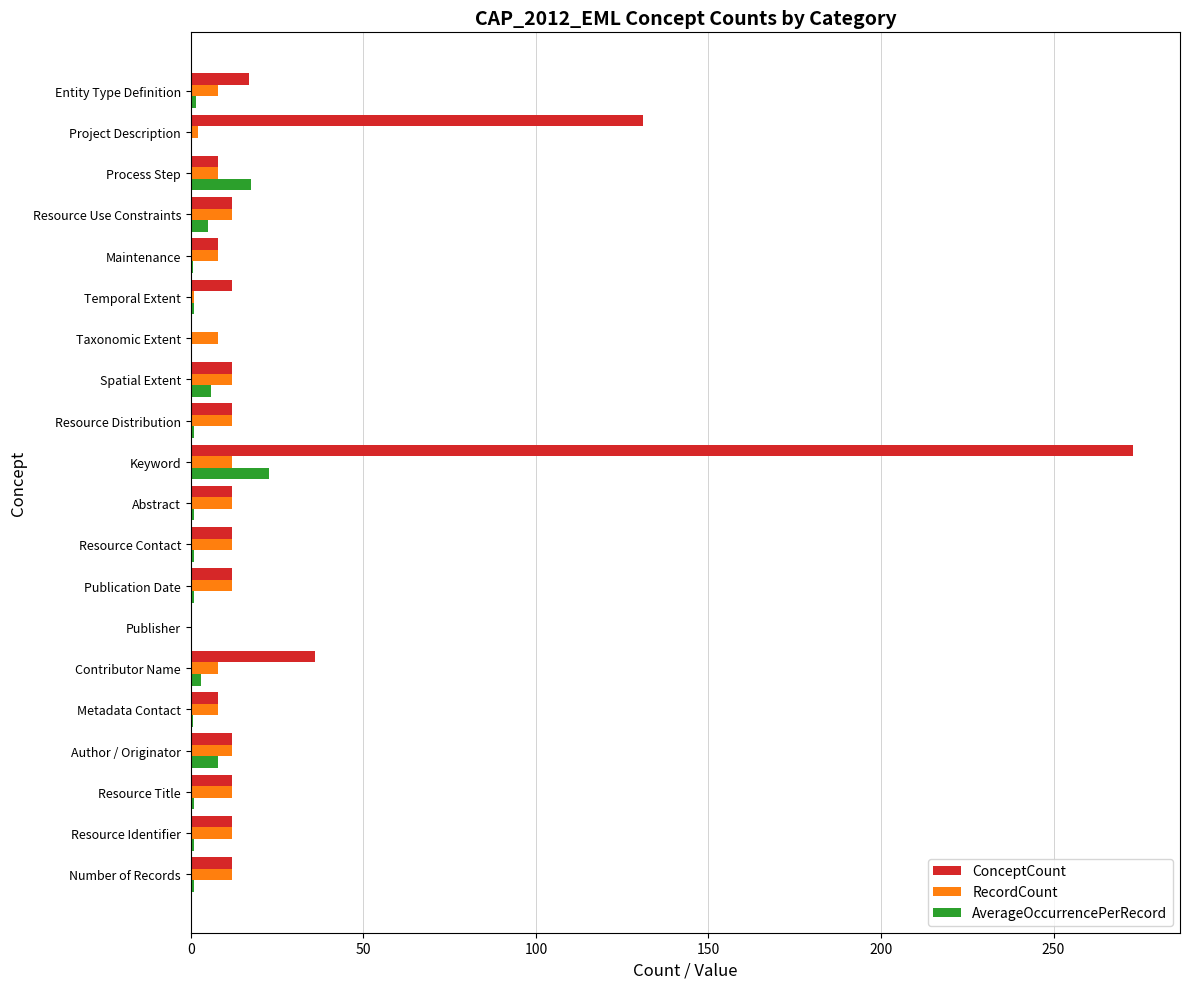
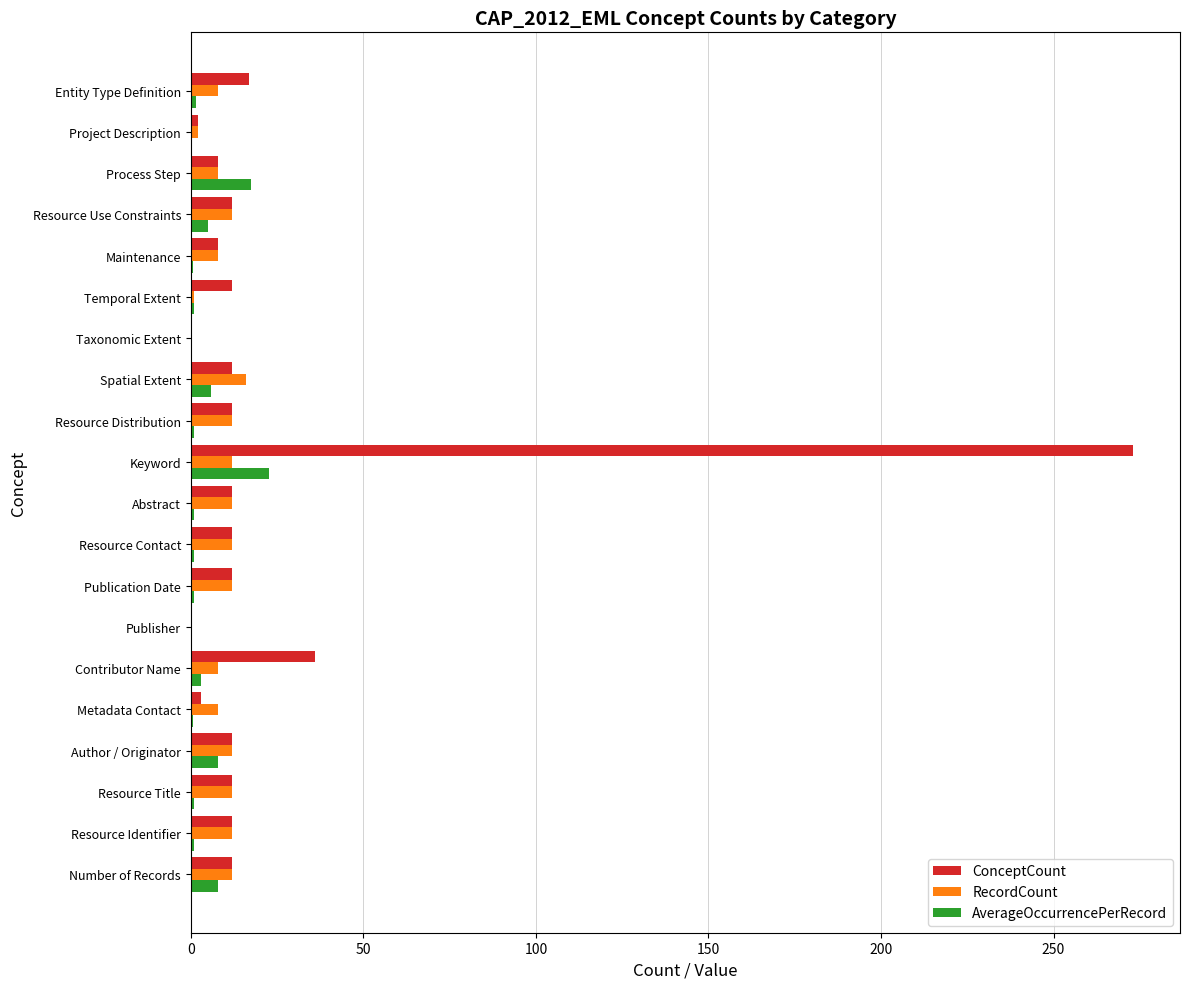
ConceptCount, Project Description: 131 -> 2
RecordCount, Taxonomic Extent: 8 -> 0
RecordCount, Spatial Extent: 12 -> 16
ConceptCount, Metadata Contact: 8 -> 3
AverageOccurrencePerRecord, Number of Records: 1 -> 8
